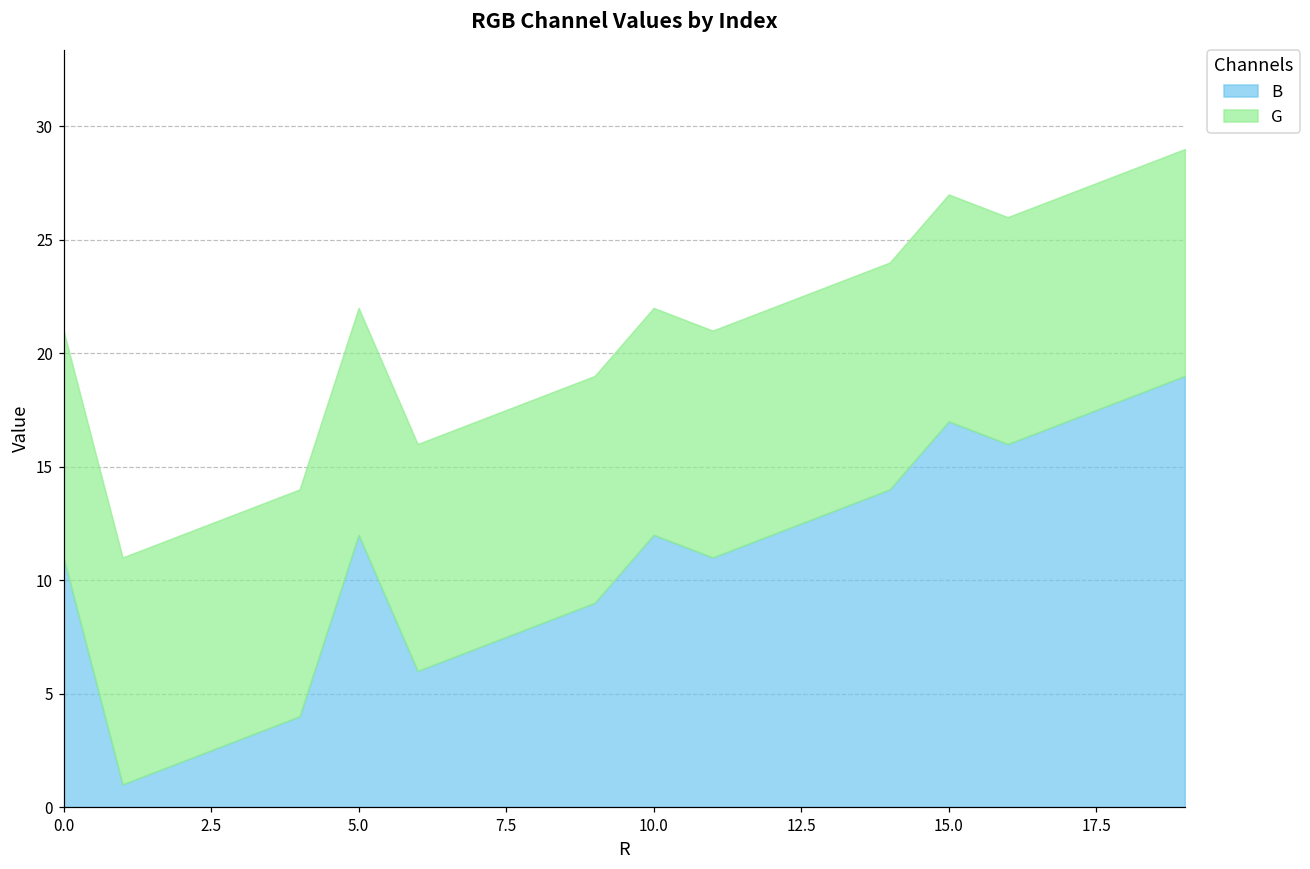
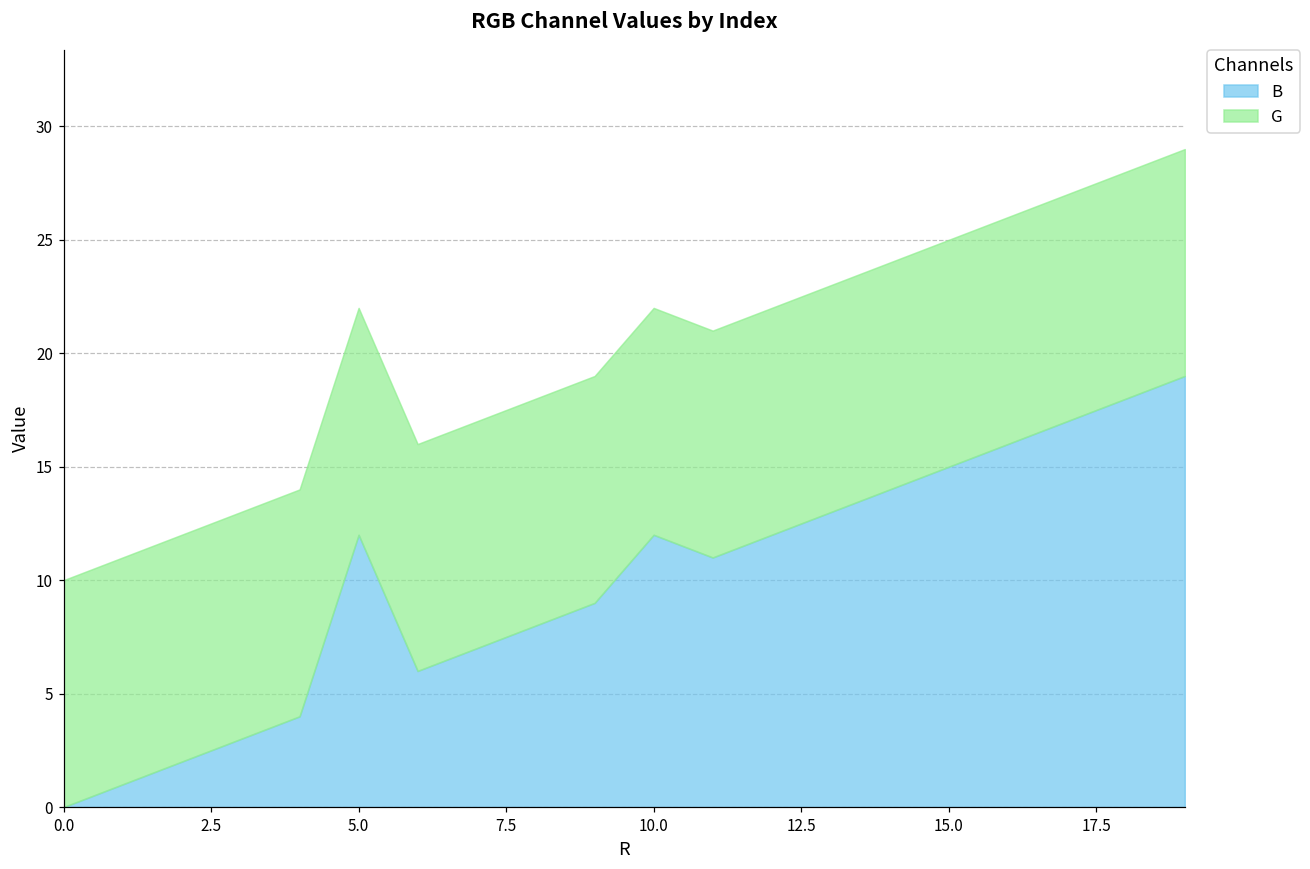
B, 0.0: 11 -> 0
B, 15.0: 17 -> 15
